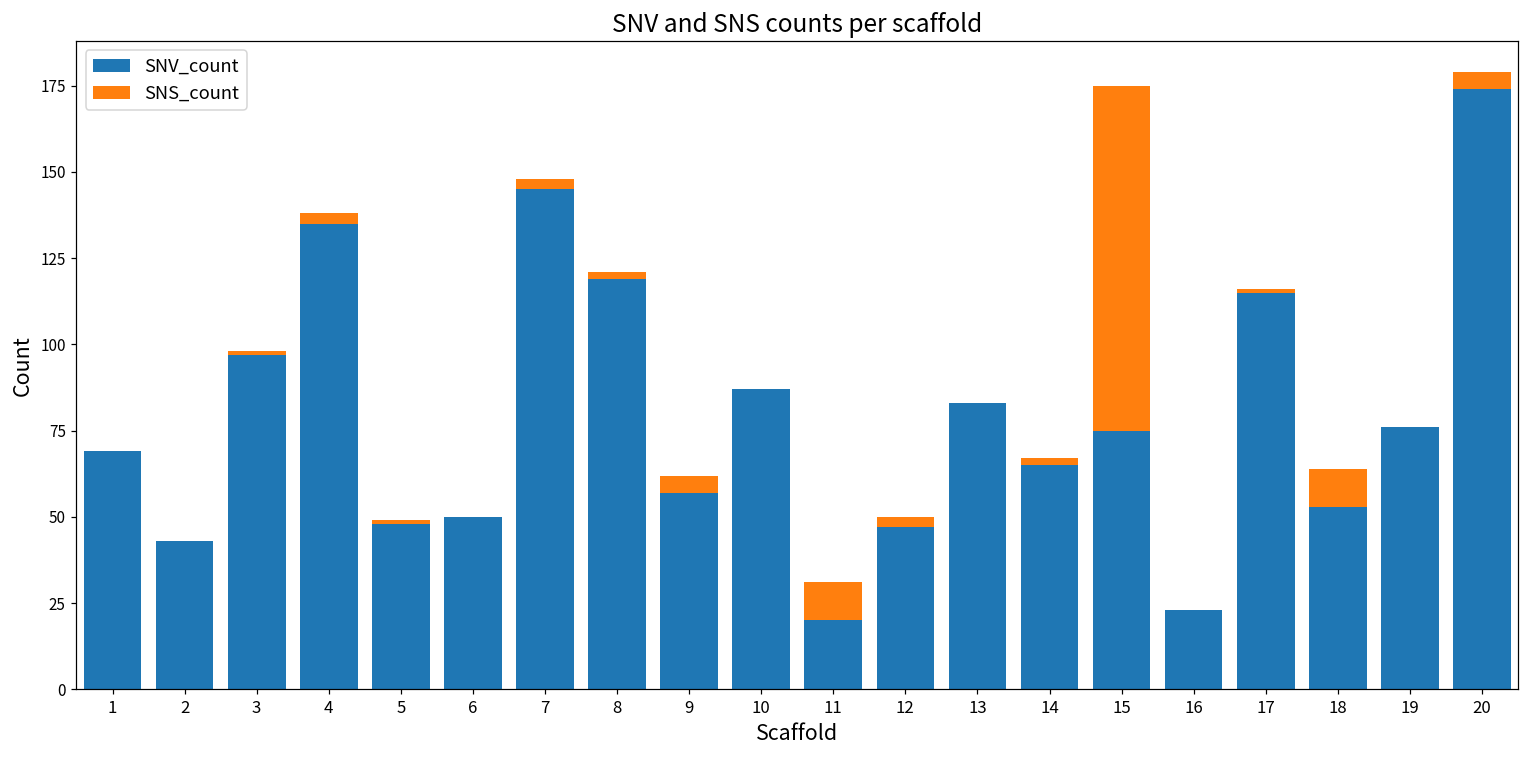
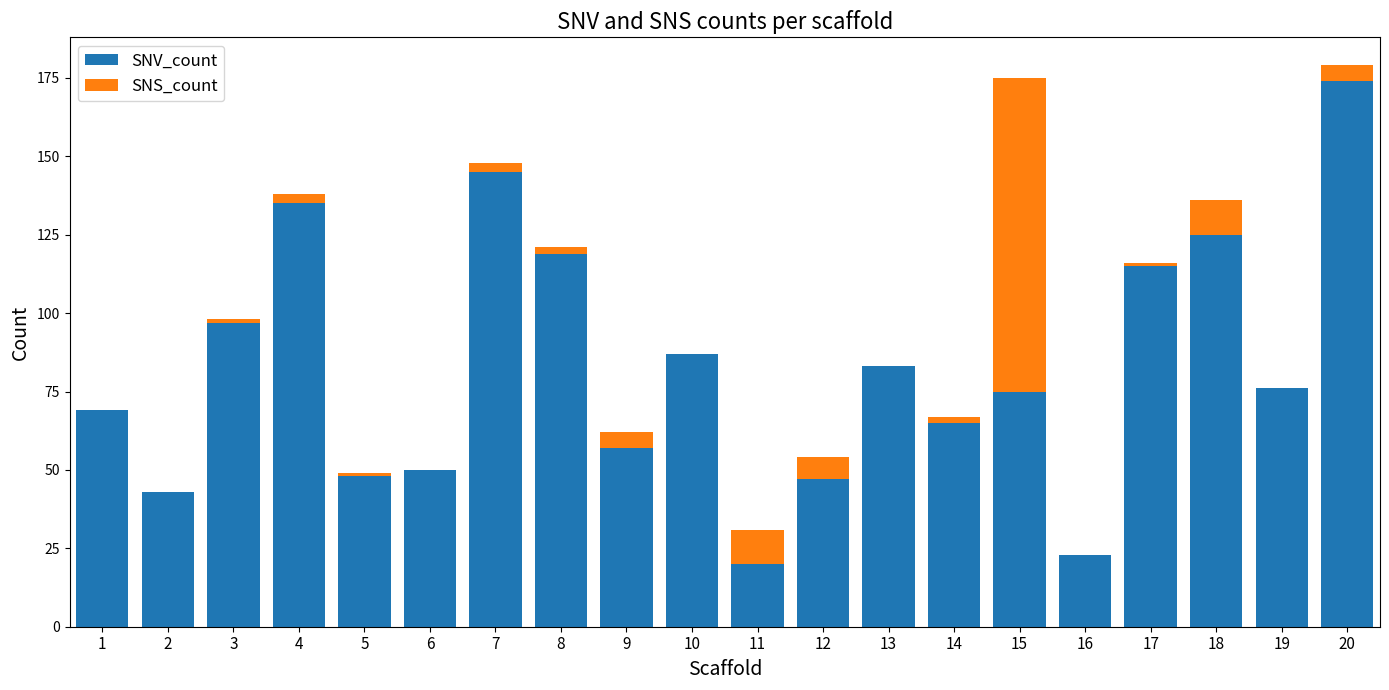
SNS_count, 12: 3 -> 7
SNV_count, 18: 53 -> 125
